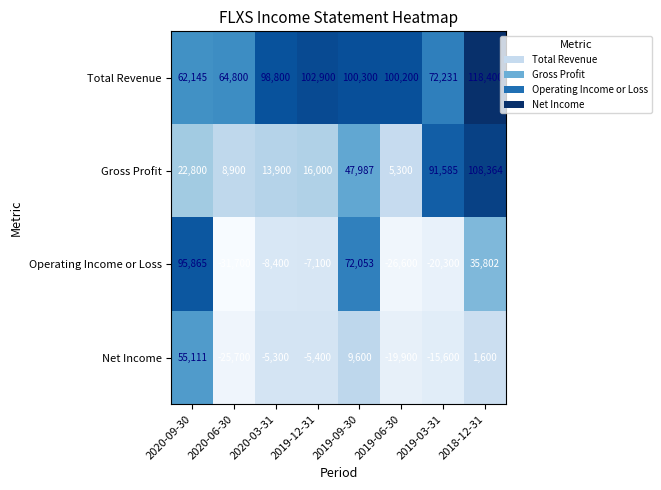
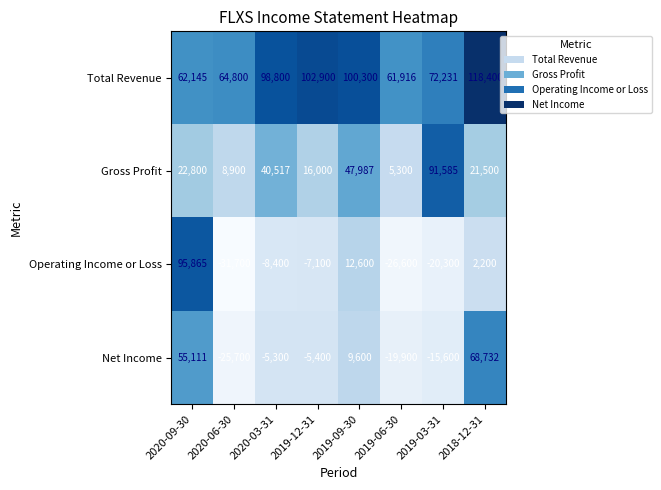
Total Revenue, 2019-06-30: 100,200 -> 61,916
Gross Profit, 2020-03-31: 13,900 -> 40,517
Gross Profit, 2018-12-31: 108,364 -> 21,500
Operating Income or Loss, 2019-09-30: 72,053 -> 12,600
Operating Income or Loss, 2018-12-31: 35,802 -> 2,200
Net Income, 2018-12-31: 1,600 -> 68,732
